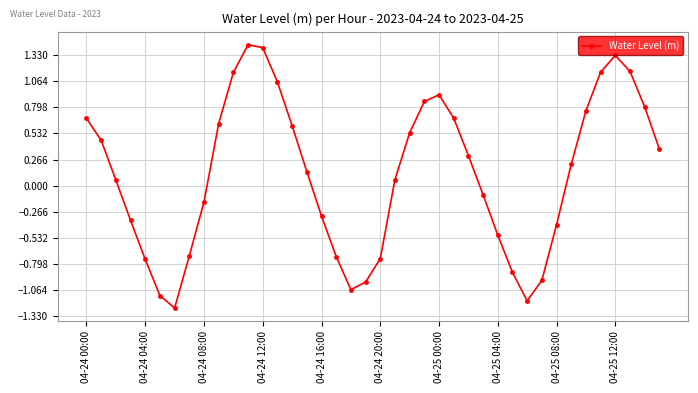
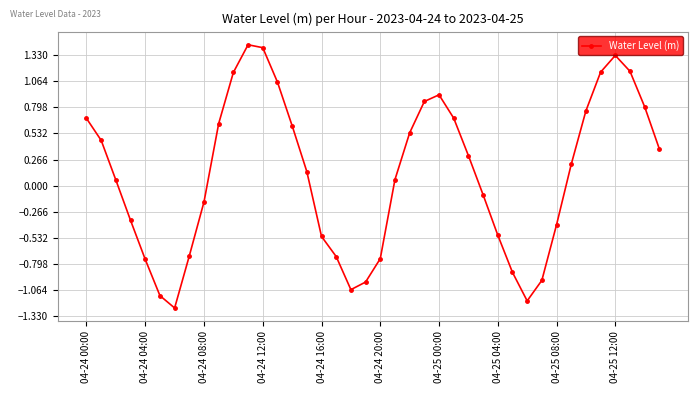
04-24 16:00: -0.3 -> -0.5
